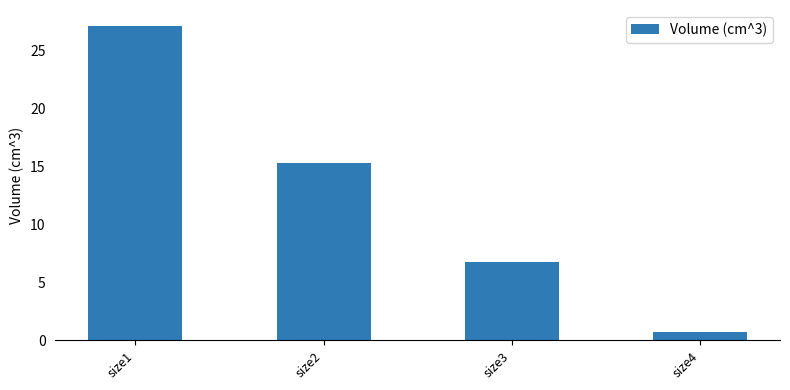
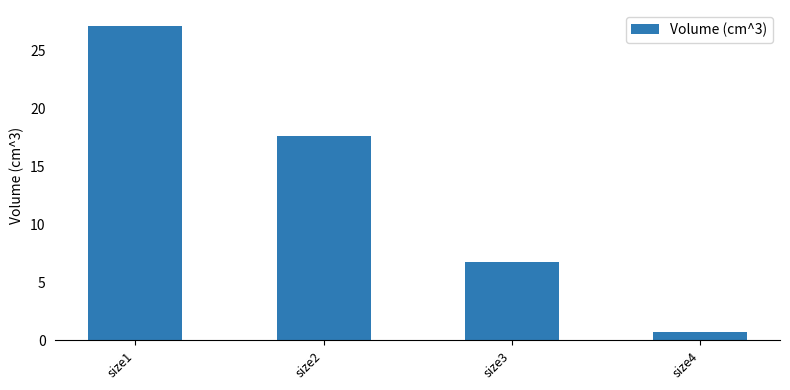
size2: 15.3 -> 17.6
